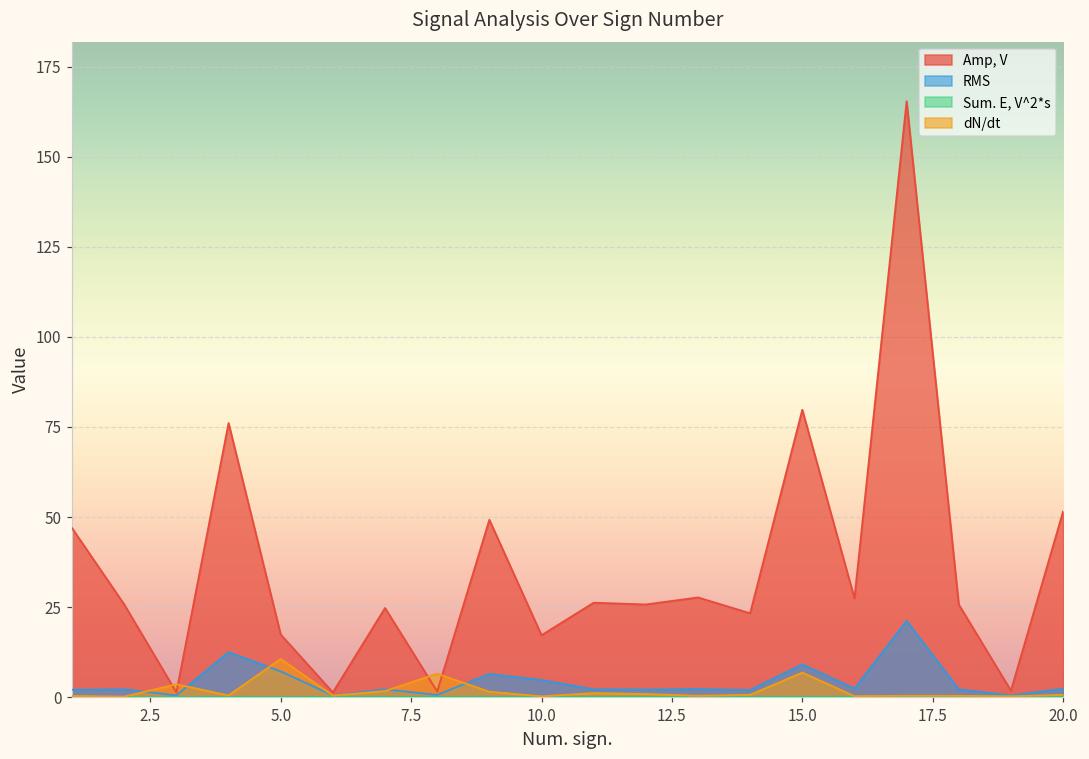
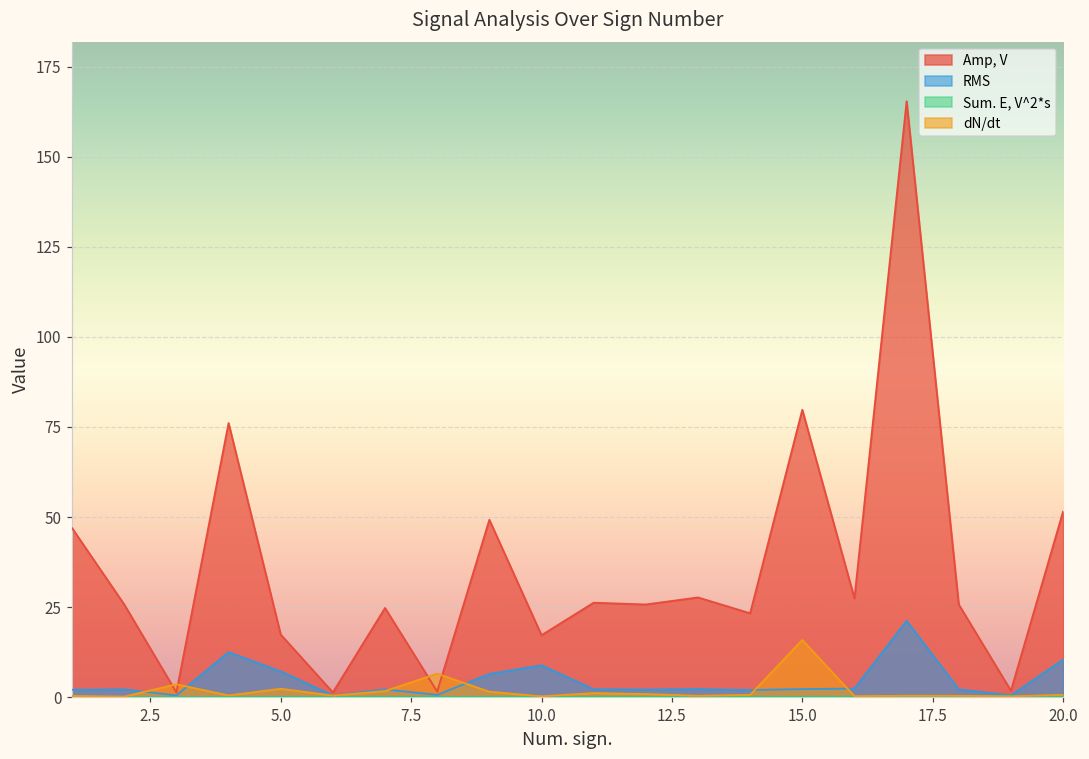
dN/dt, 5.0: 11 -> 2
RMS, 10.0: 5 -> 9
RMS, 15.0: 9 -> 2
dN/dt, 15.0: 7 -> 16
RMS, 20.0: 2 -> 10
